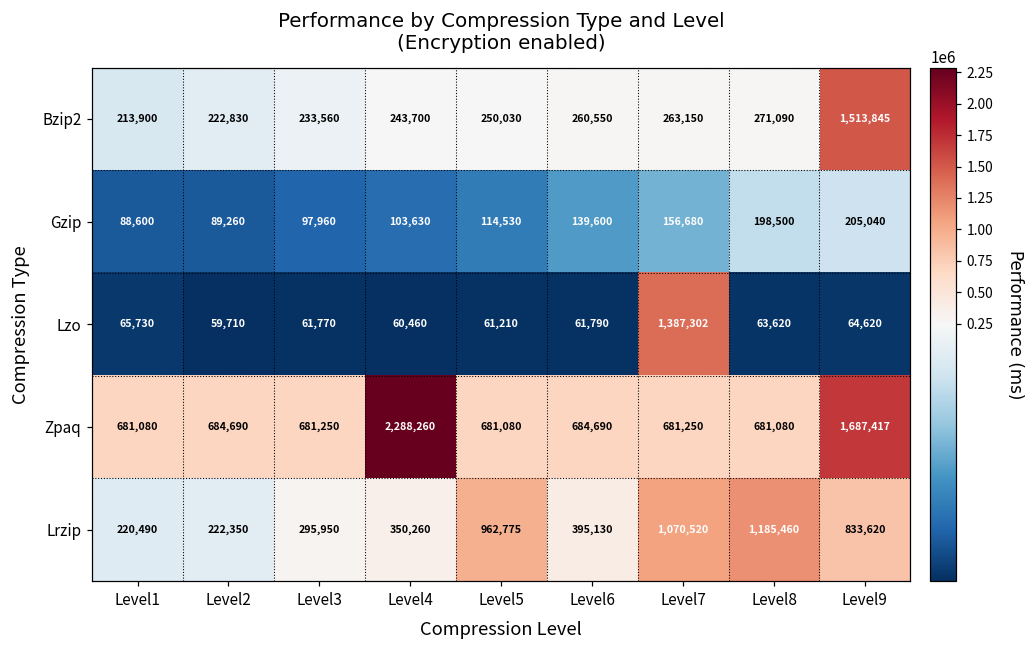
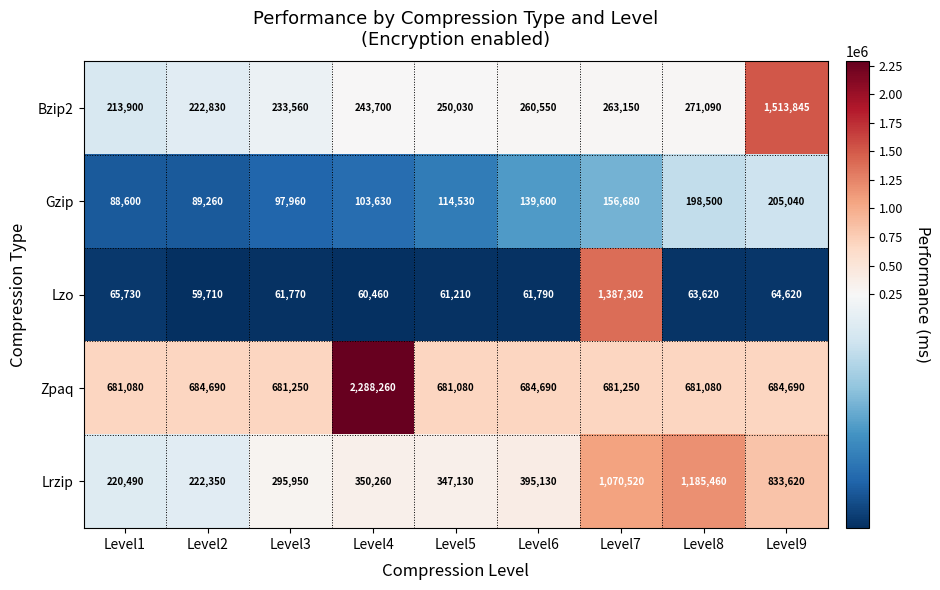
Zpaq, Level9: 1,687,417 -> 684,690
Lrzip, Level5: 962,775 -> 347,130
